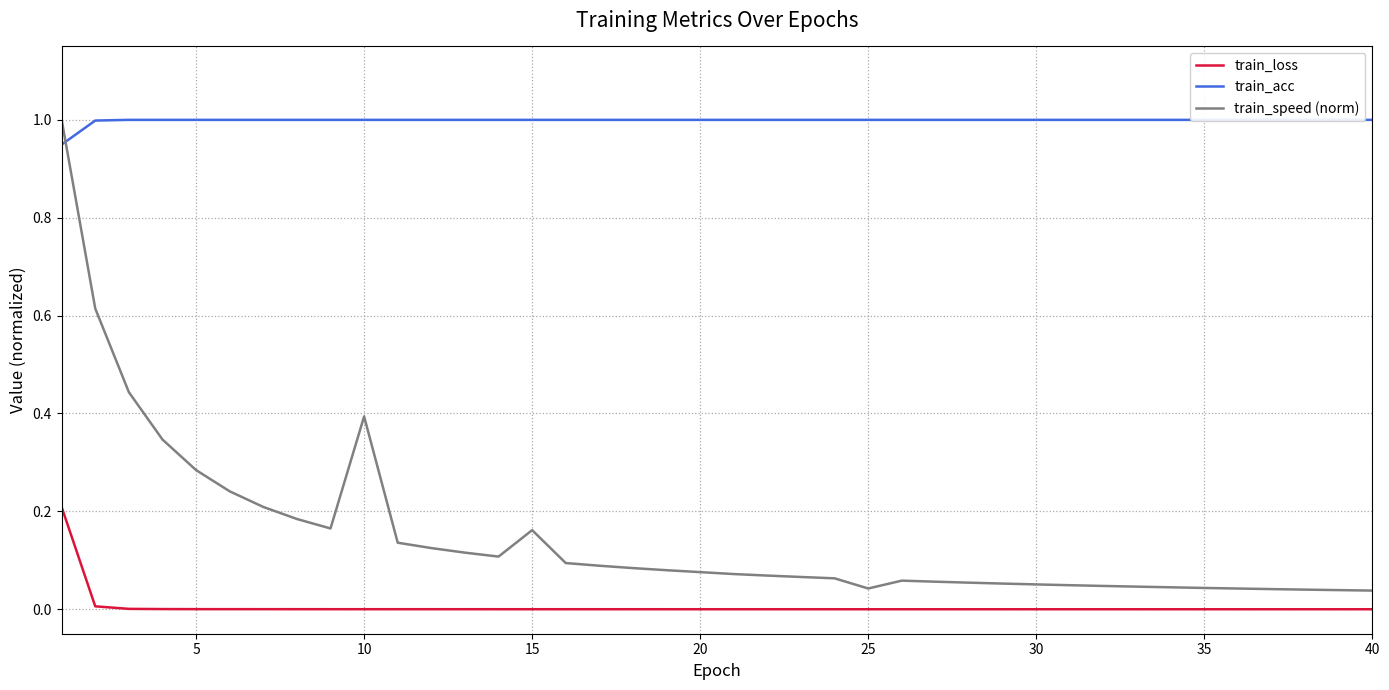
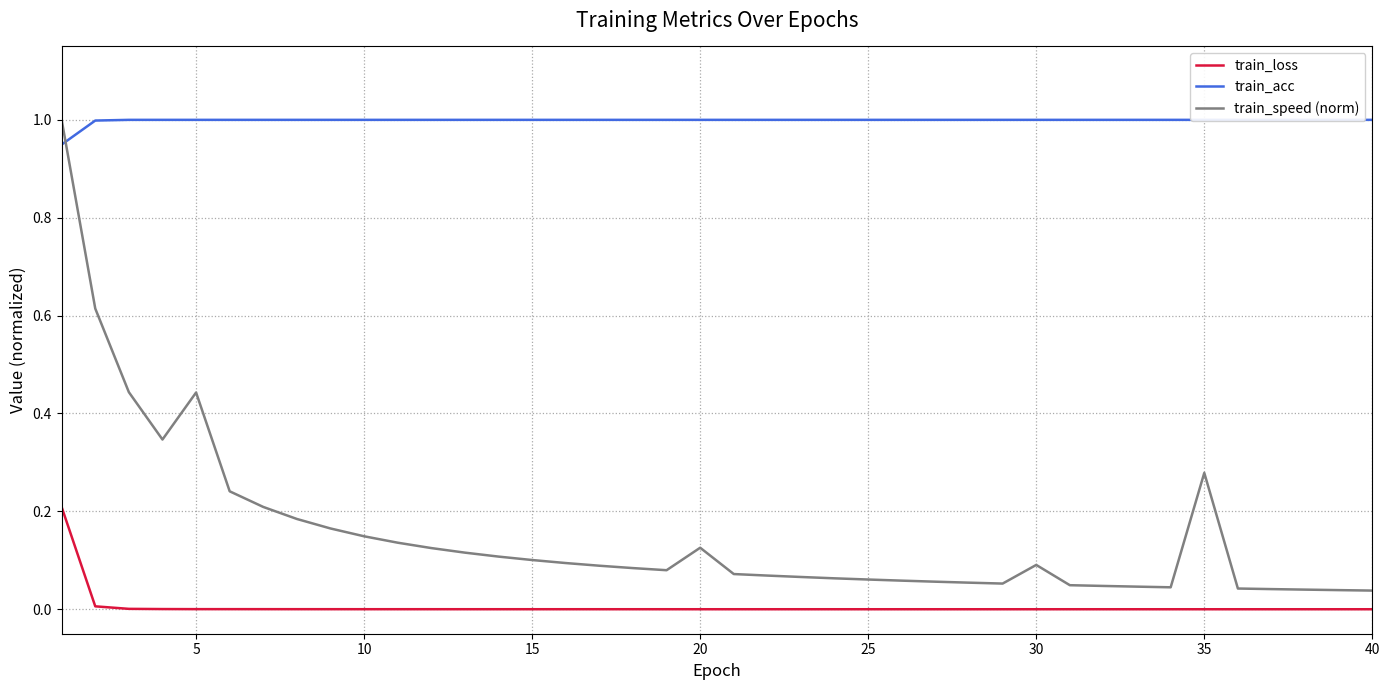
train_speed (norm), 5: 0.28 -> 0.44
train_speed (norm), 10: 0.39 -> 0.15
train_speed (norm), 15: 0.16 -> 0.10
train_speed (norm), 20: 0.08 -> 0.13
train_speed (norm), 25: 0.04 -> 0.06
train_speed (norm), 30: 0.05 -> 0.09
train_speed (norm), 35: 0.04 -> 0.28
